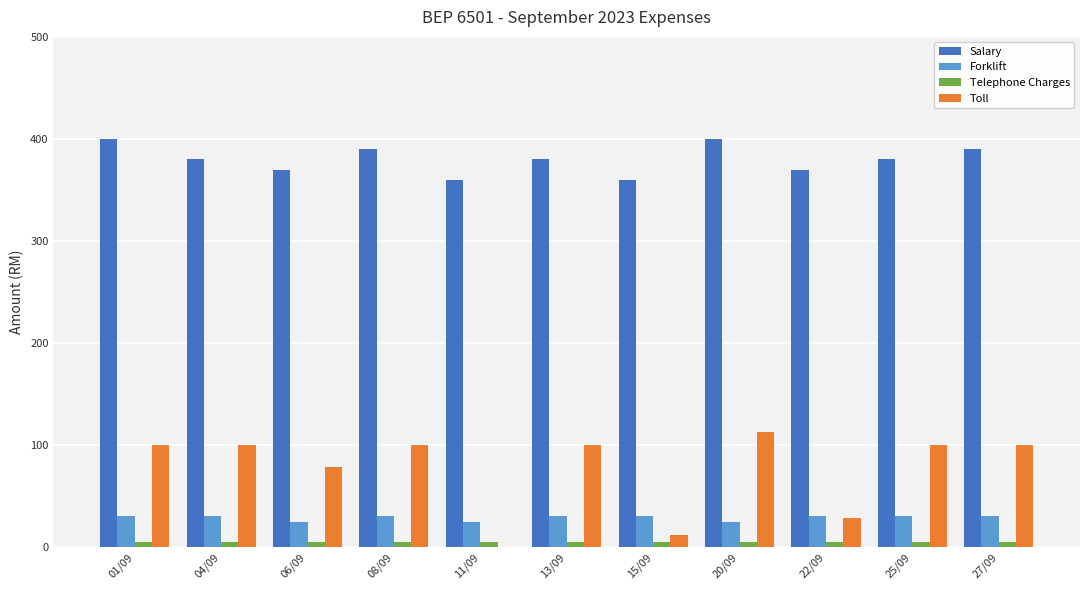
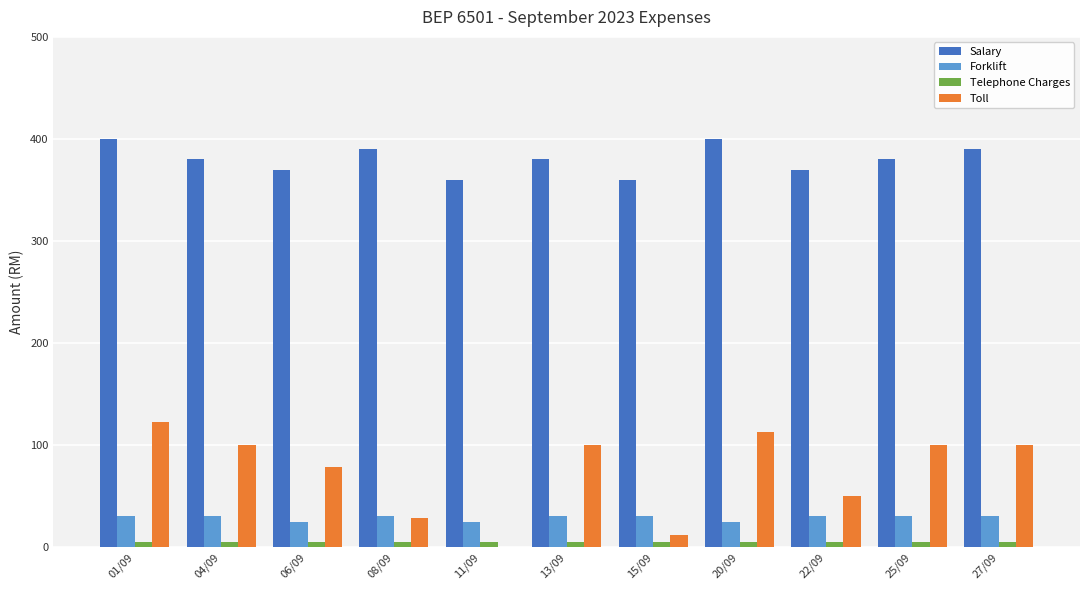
Toll, 01/09: 100 -> 123
Toll, 08/09: 100 -> 28
Toll, 22/09: 29 -> 50
